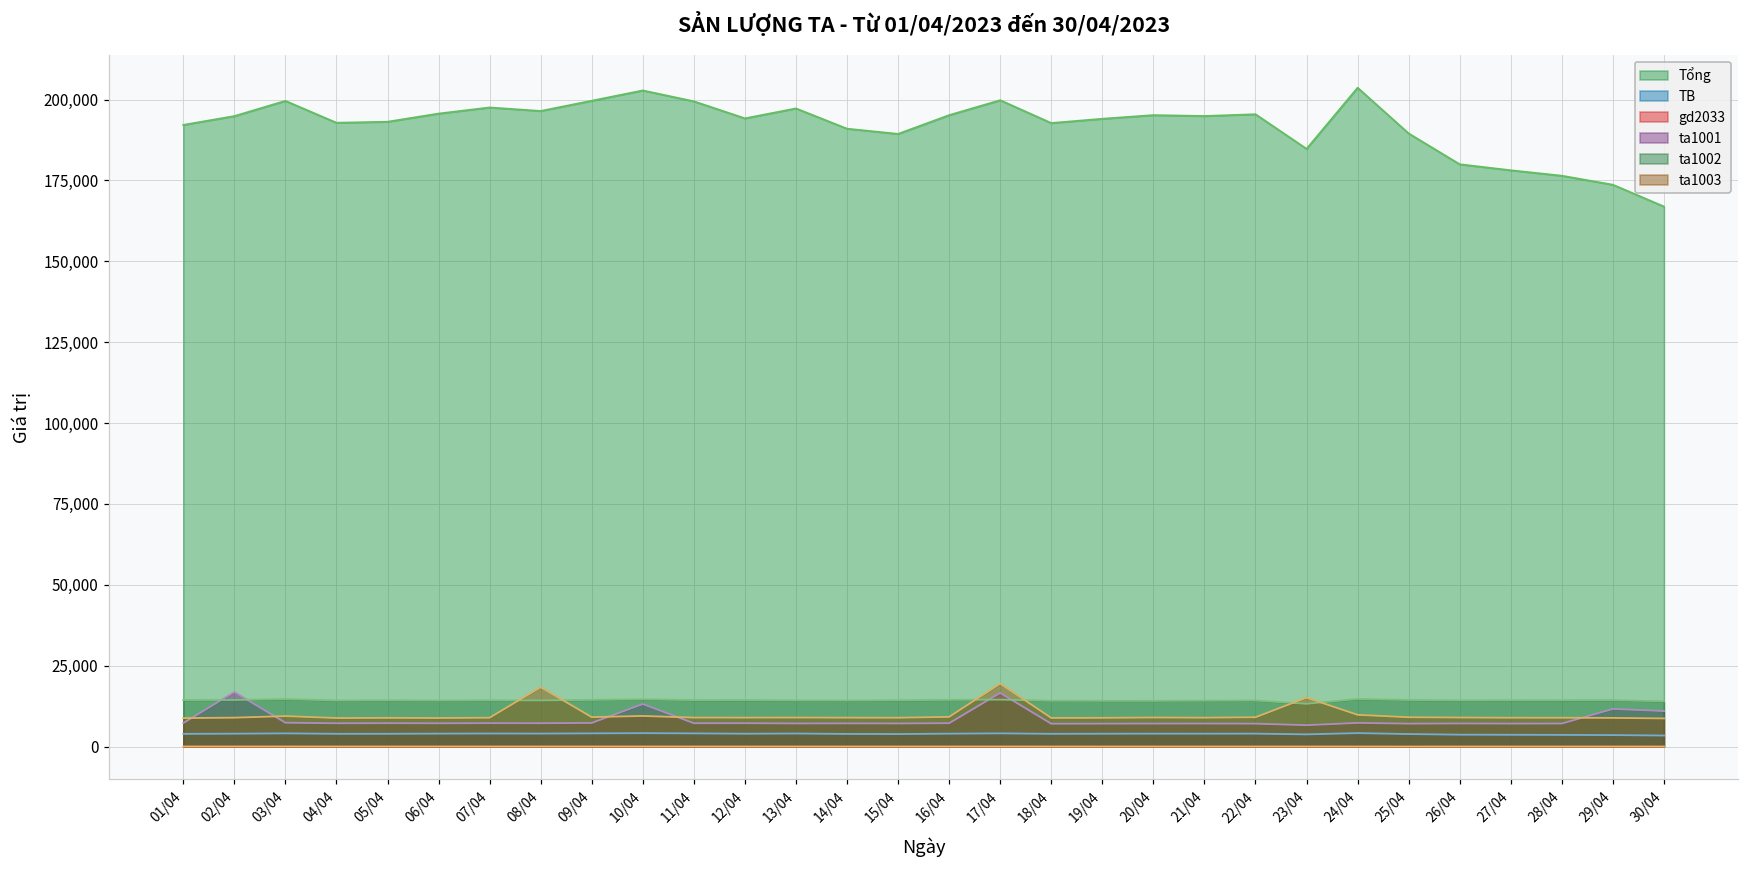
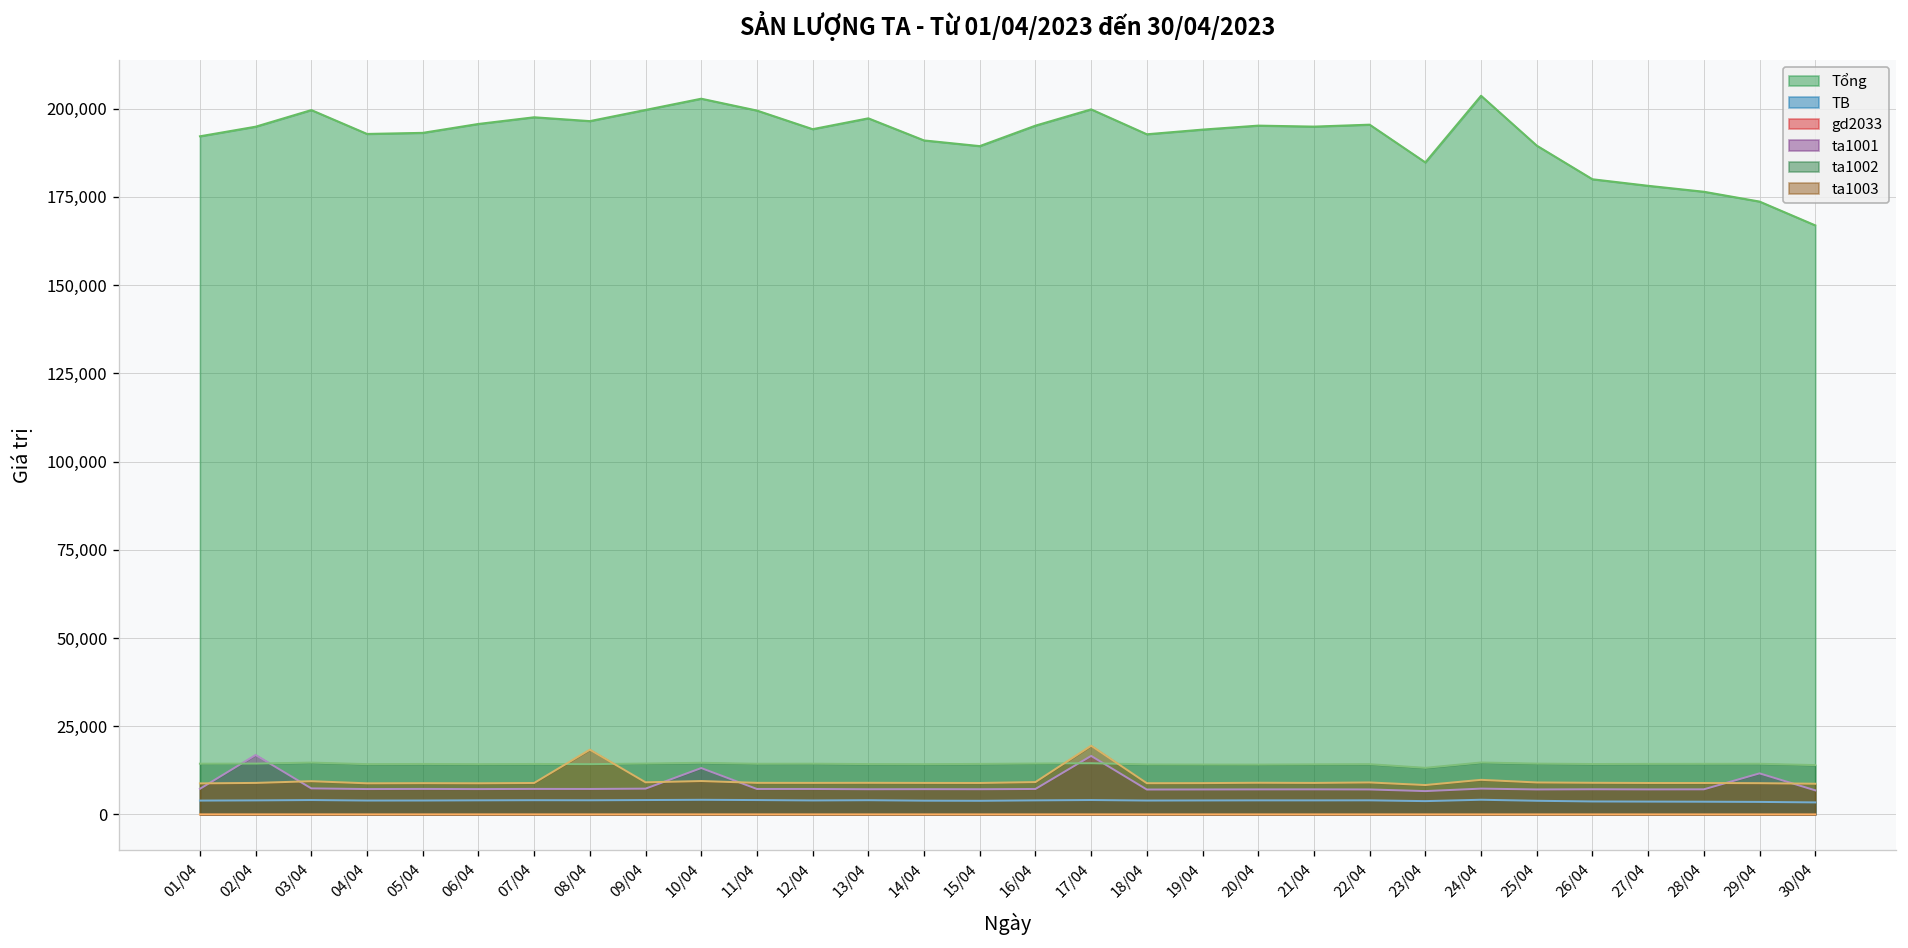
ta1003, 23/04: 15,000 -> 8,000
ta1001, 30/04: 11,000 -> 7,000
